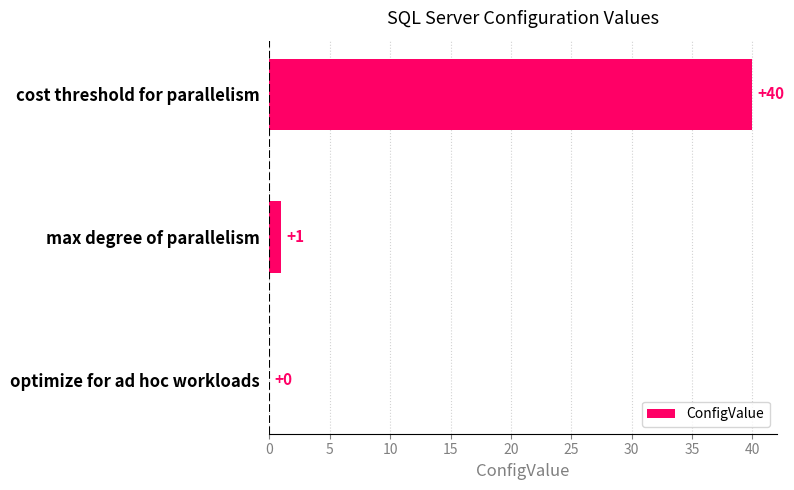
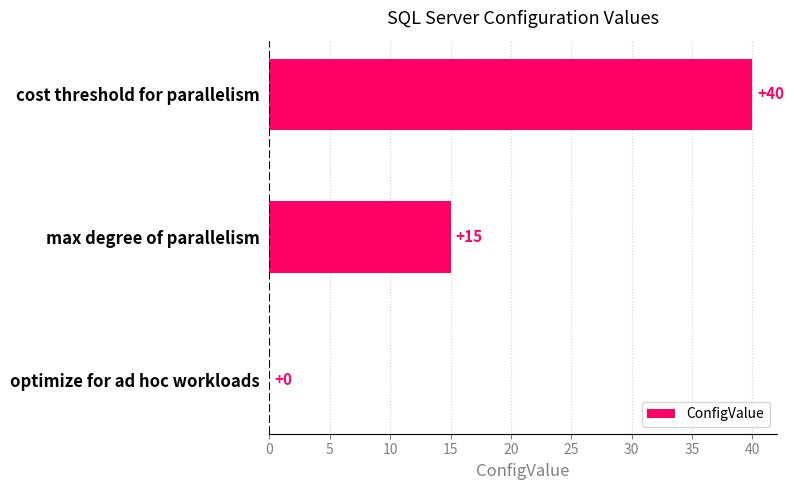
max degree of parallelism: +1 -> +15
